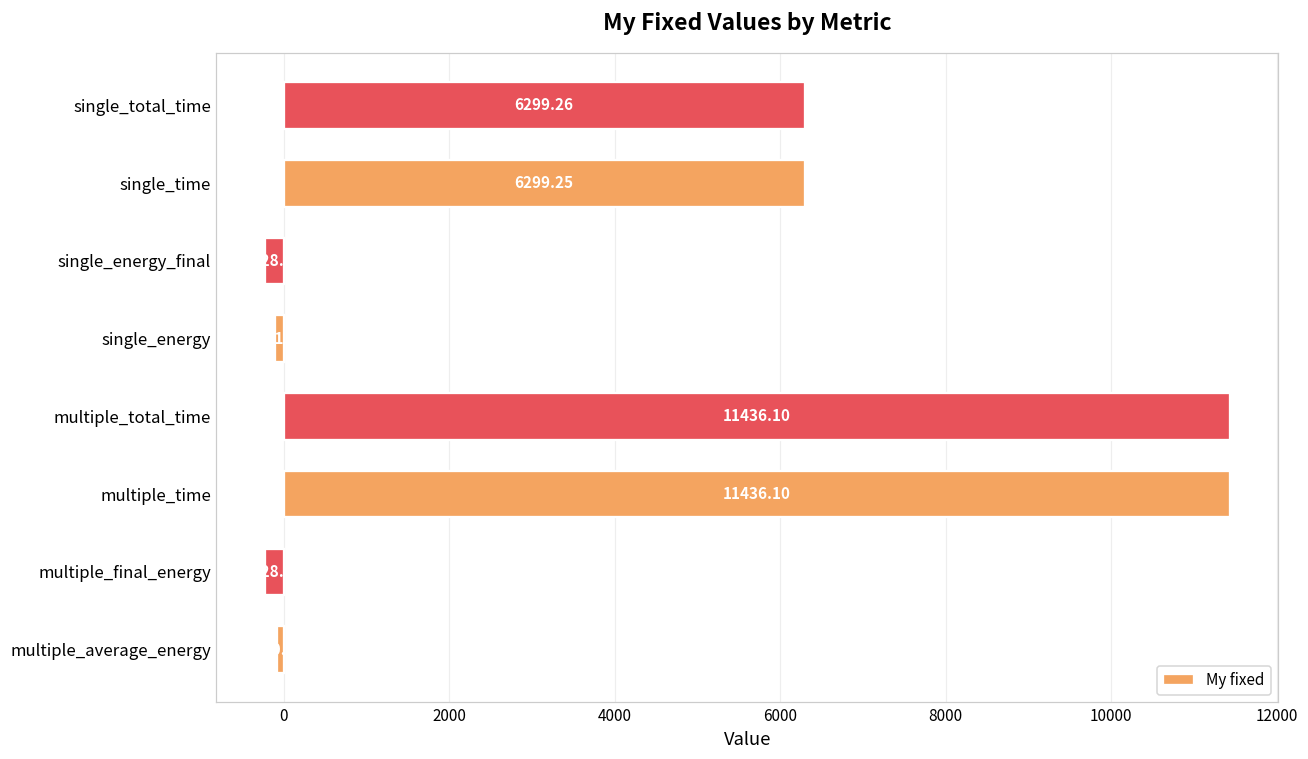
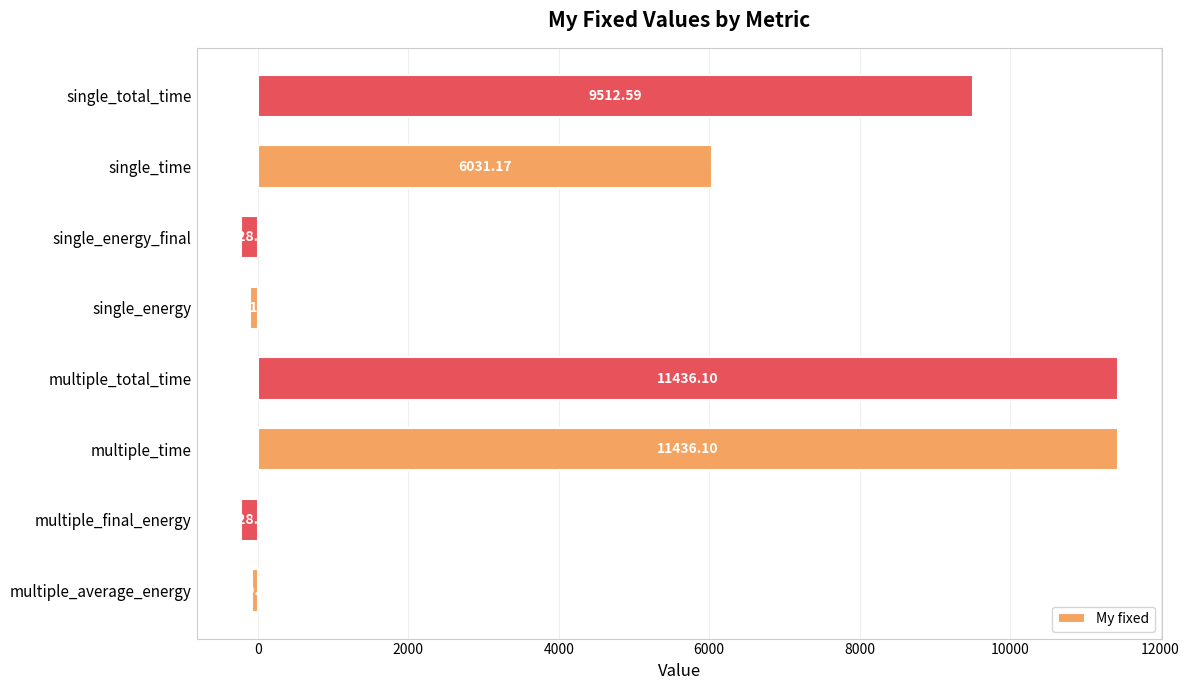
single_total_time: 6299.26 -> 9512.59
single_time: 6299.25 -> 6031.17
